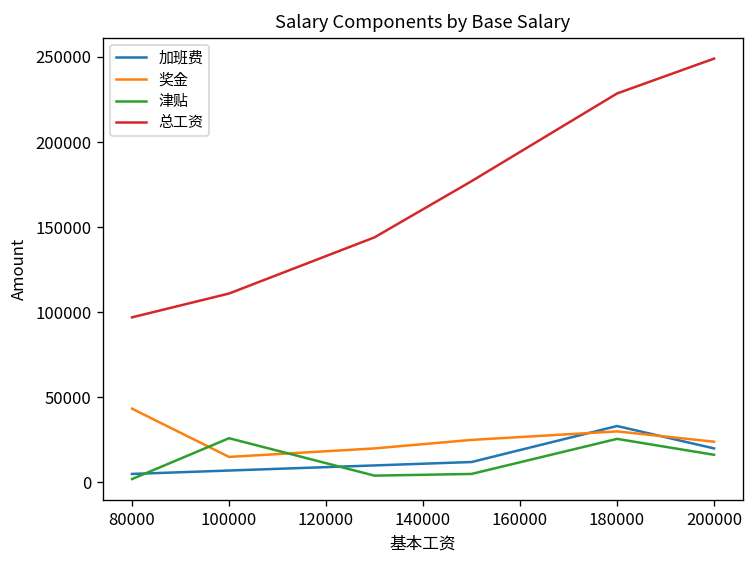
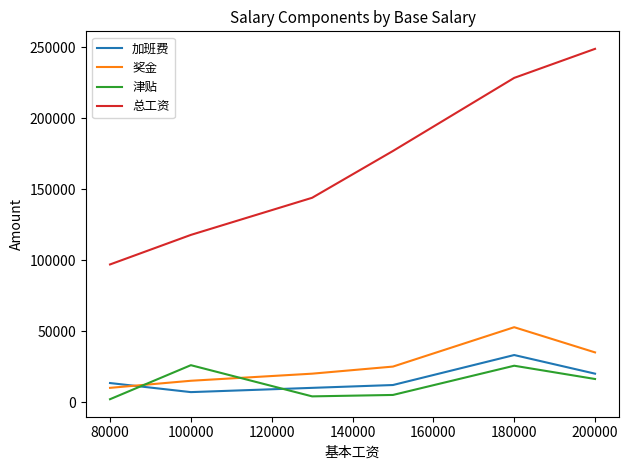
加班费, 80000: 5000 -> 13000
奖金, 80000: 43000 -> 10000
总工资, 100000: 111000 -> 118000
奖金, 180000: 30000 -> 53000
奖金, 200000: 24000 -> 35000
